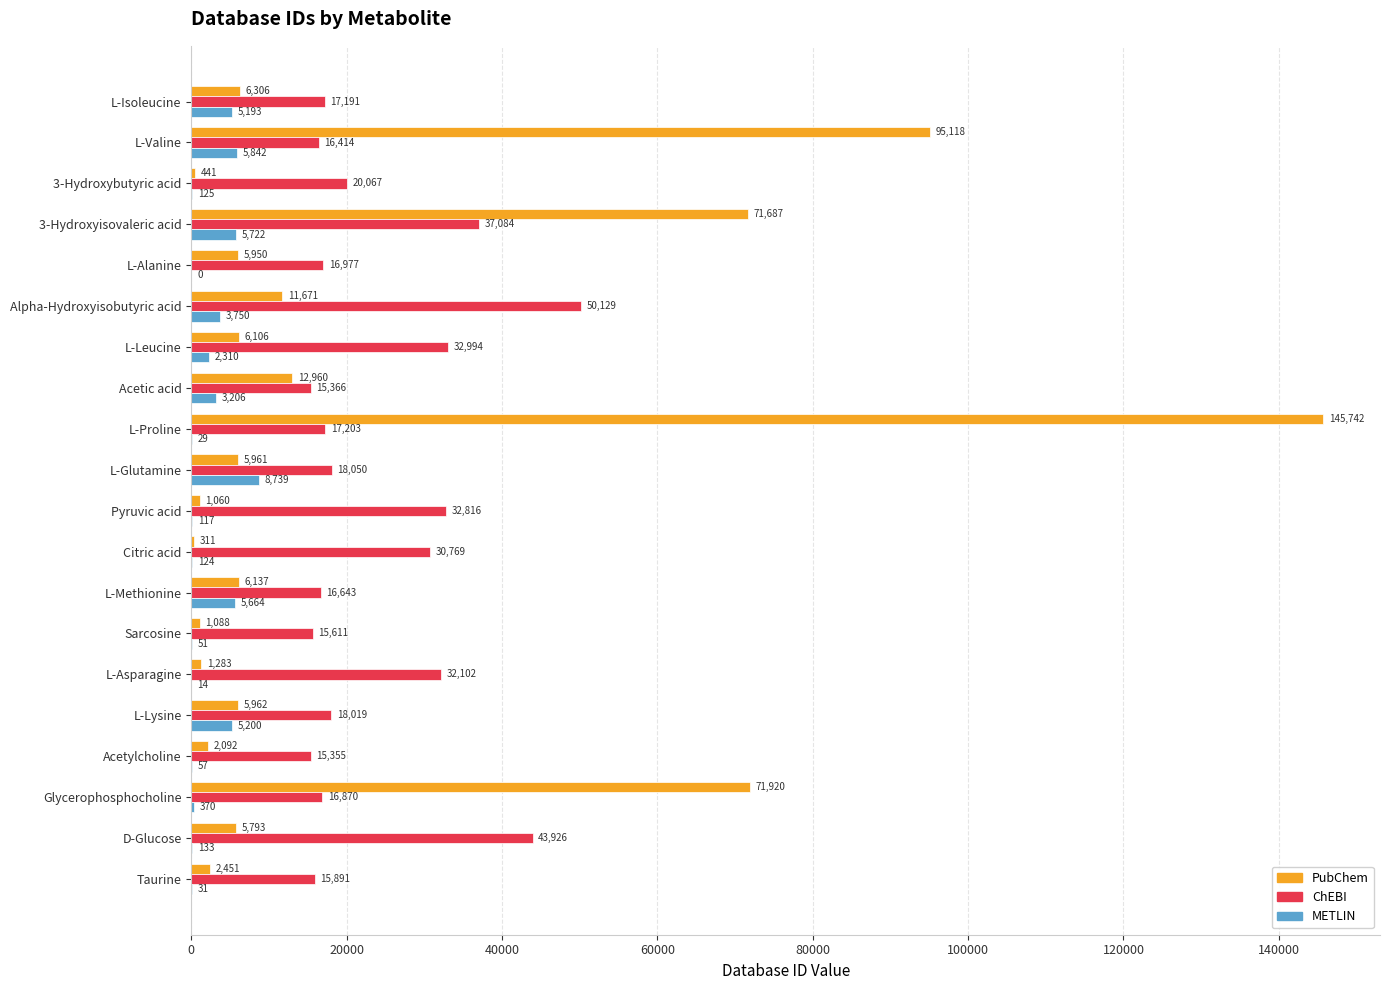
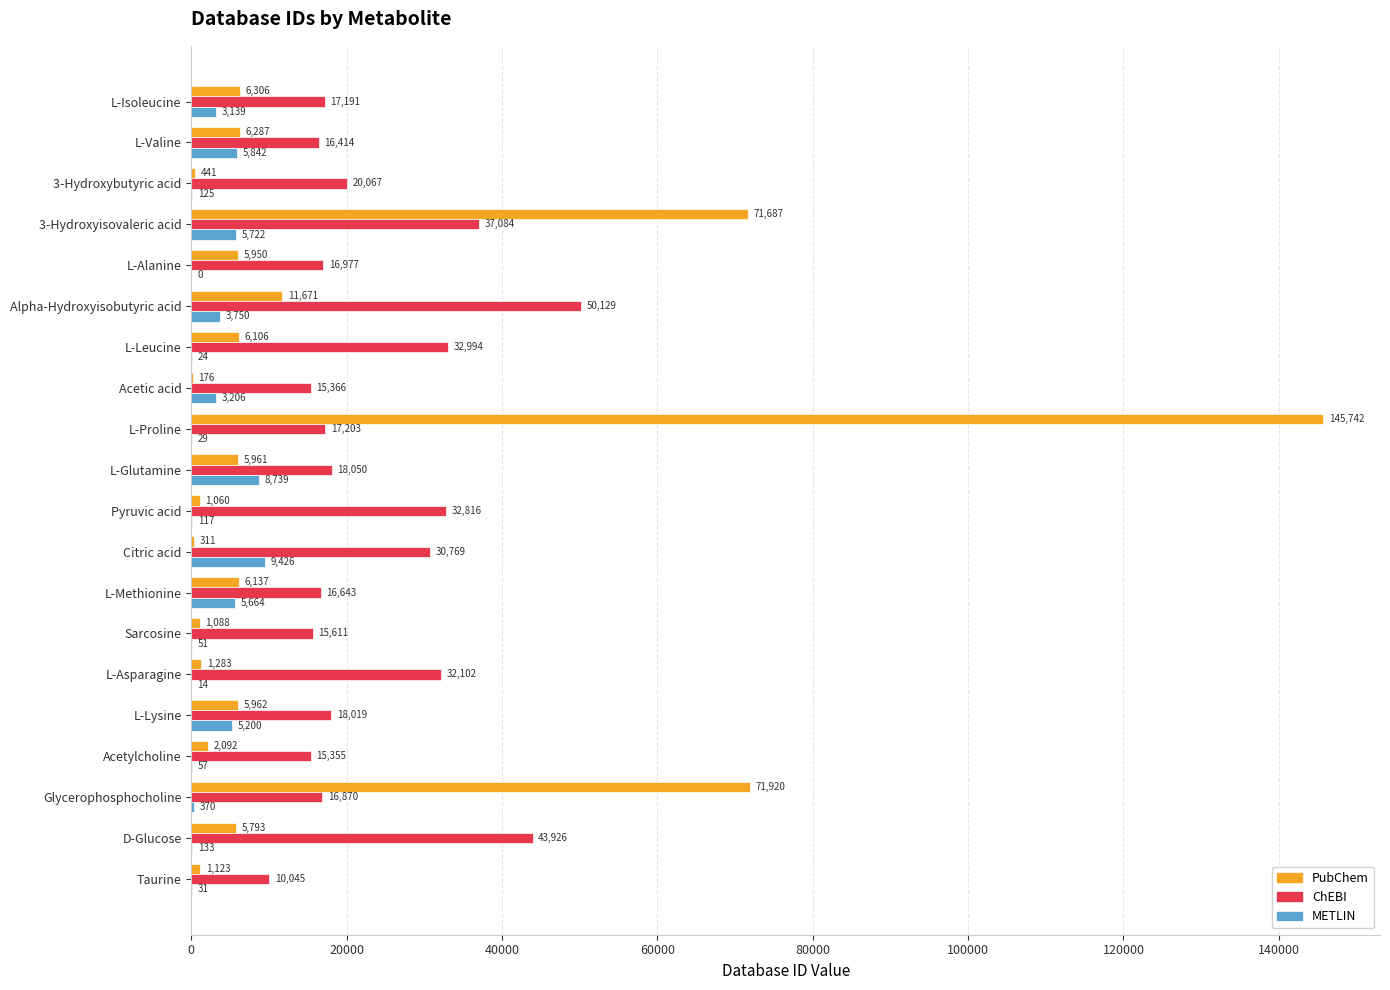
METLIN, L-Isoleucine: 5,193 -> 3,139
PubChem, L-Valine: 95,118 -> 6,287
METLIN, L-Leucine: 2,310 -> 24
PubChem, Acetic acid: 12,960 -> 176
METLIN, Citric acid: 124 -> 9,426
PubChem, Taurine: 2,451 -> 1,123
ChEBI, Taurine: 15,891 -> 10,045
